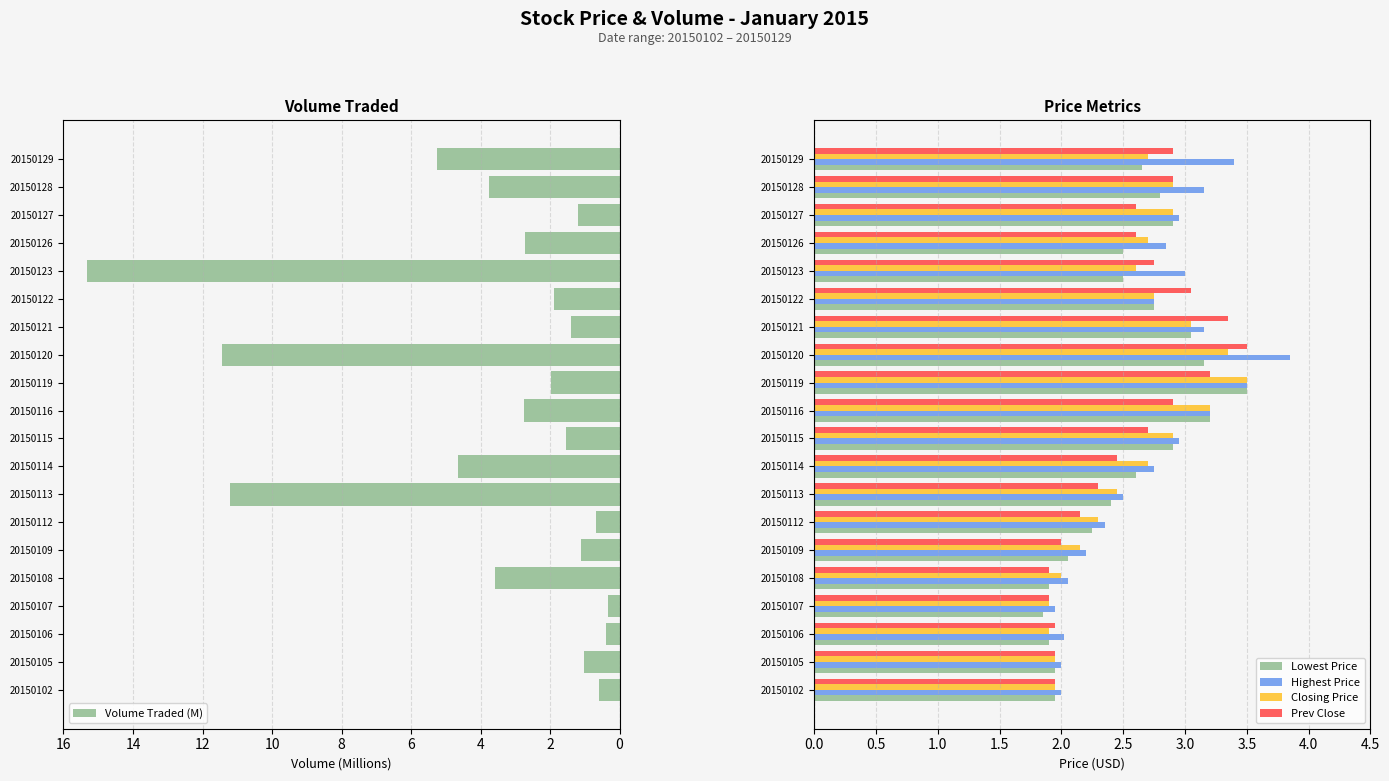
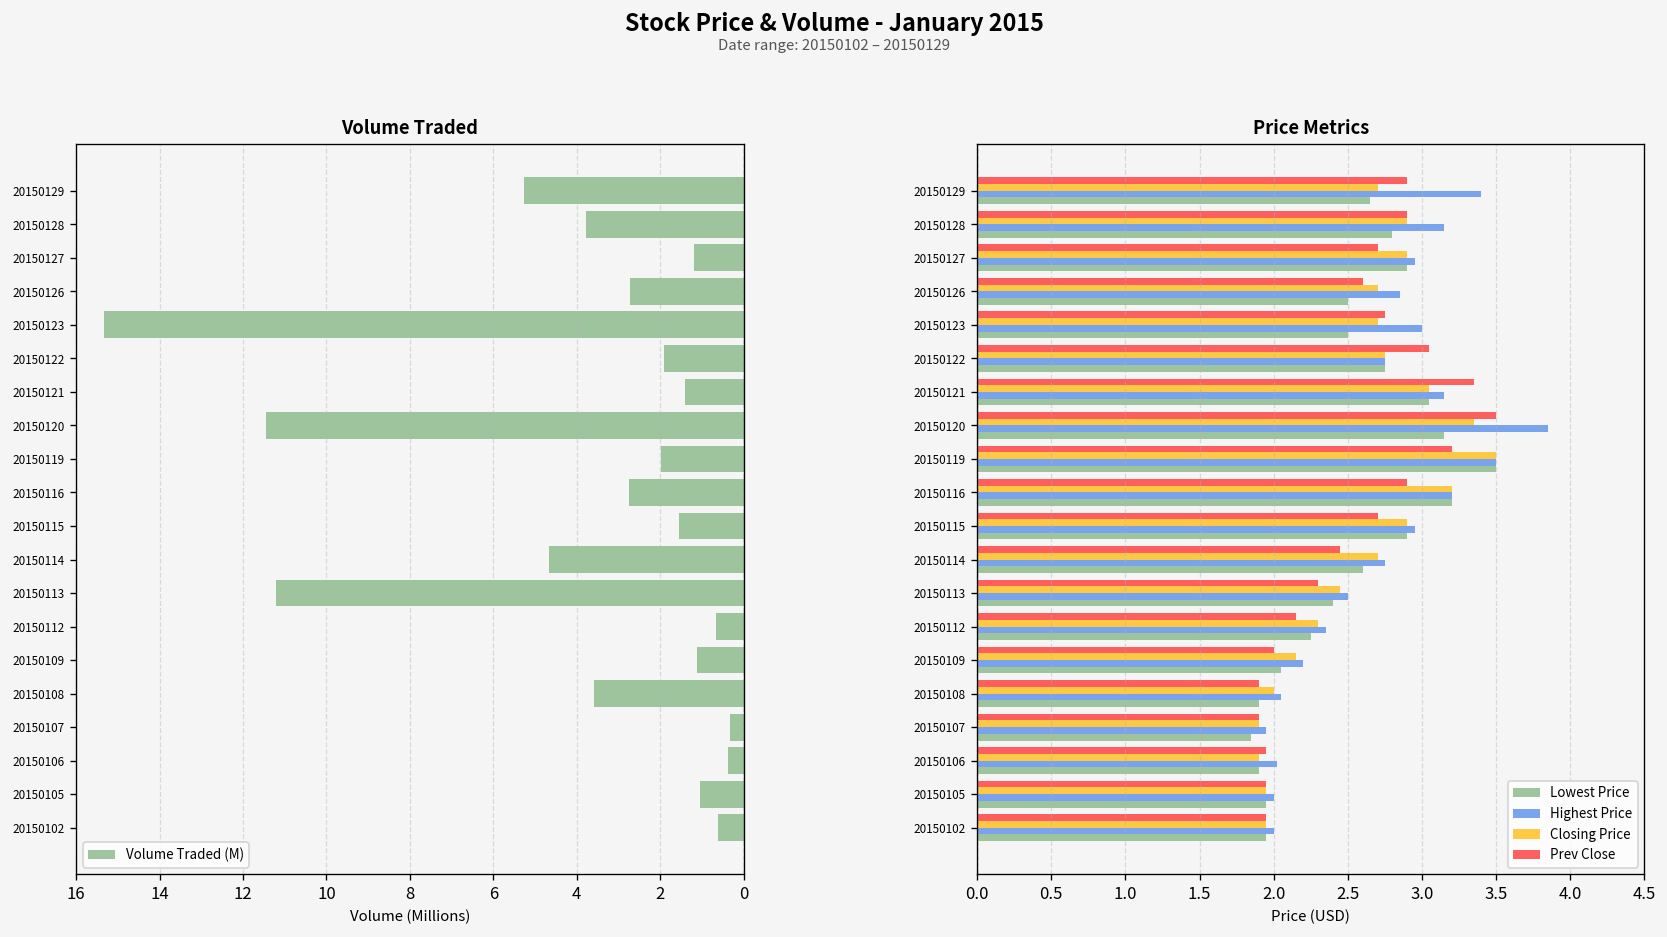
Price Metrics, Prev Close, 20150127: 2.6 -> 2.7
Price Metrics, Closing Price, 20150123: 2.6 -> 2.7
